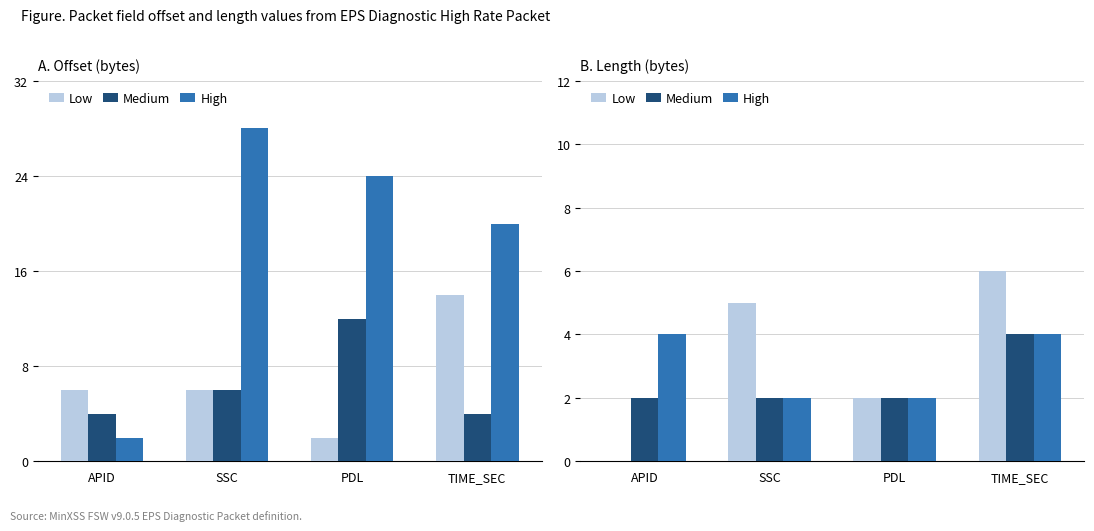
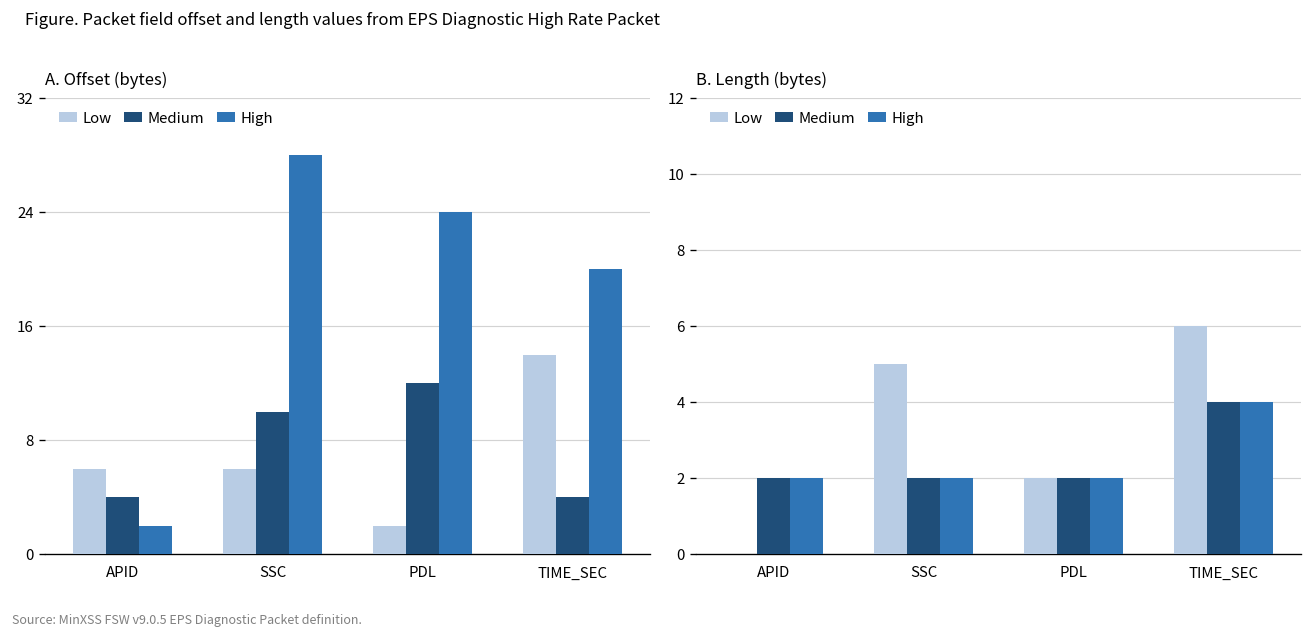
A. Offset (bytes), Medium, SSC: 6 -> 10
B. Length (bytes), High, APID: 4 -> 2
